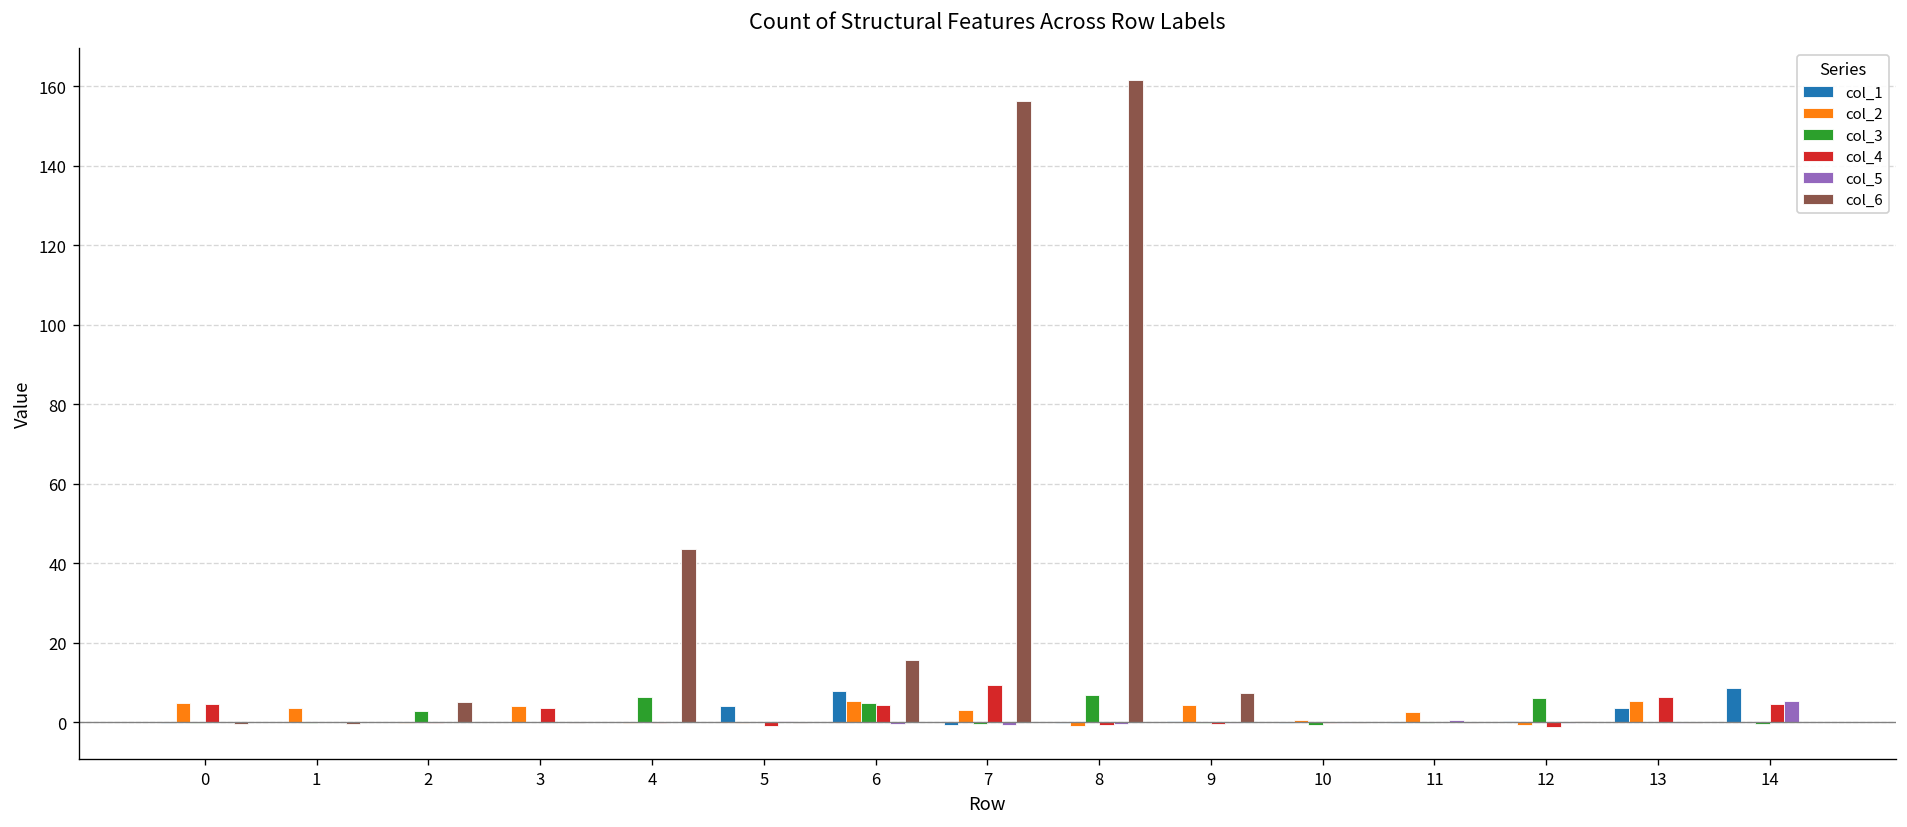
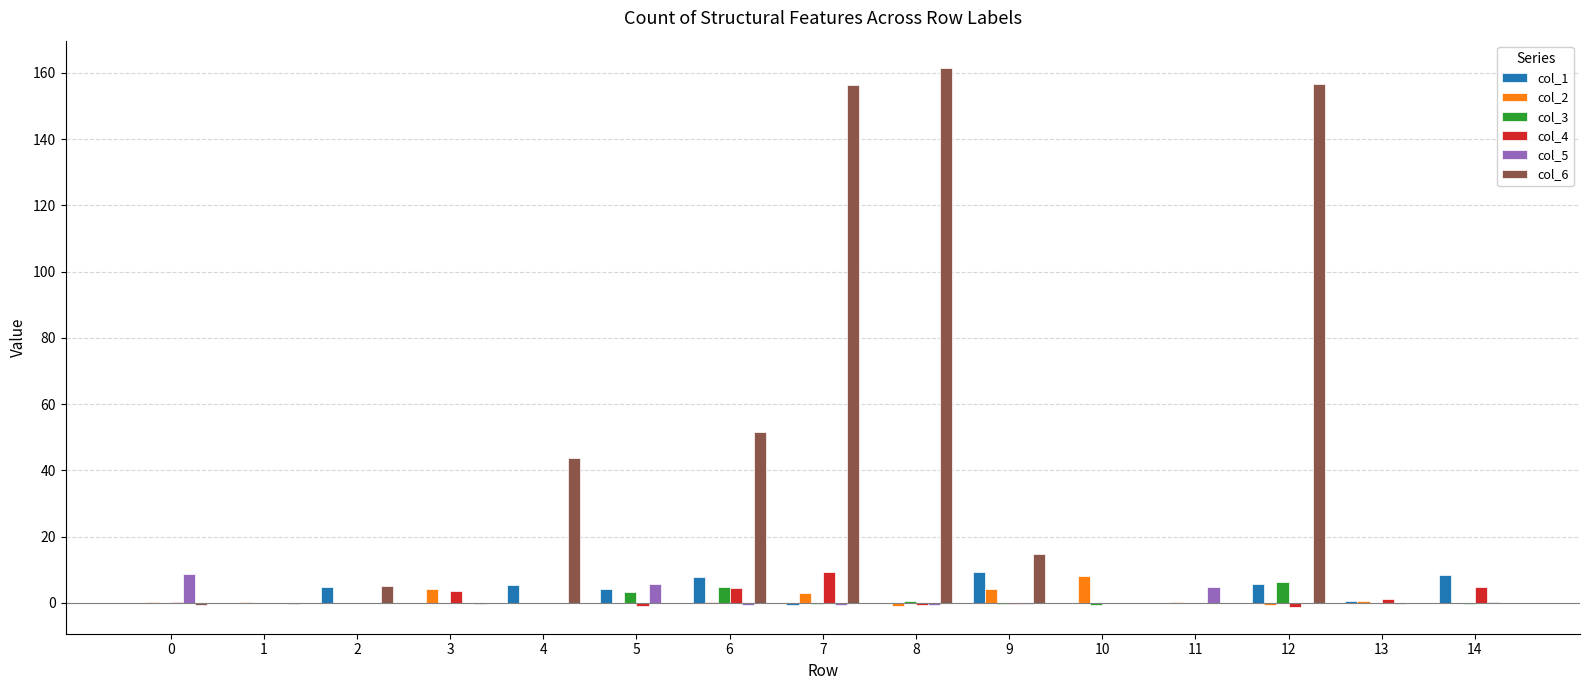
col_2, 0: 5 -> 0
col_4, 0: 5 -> 0
col_5, 0: 0 -> 9
col_2, 1: 4 -> 0
col_1, 2: 0 -> 5
col_3, 2: 3 -> 0
col_1, 4: 0 -> 5
col_3, 4: 6 -> 0
col_3, 5: 0 -> 3
col_5, 5: 0 -> 6
col_2, 6: 5 -> 0
col_6, 6: 16 -> 52
col_3, 8: 7 -> 0
col_1, 9: 0 -> 9
col_6, 9: 7 -> 15
col_2, 10: 1 -> 8
col_2, 11: 3 -> 0
col_5, 11: 1 -> 5
col_1, 12: 0 -> 6
col_6, 12: 0 -> 157
col_1, 13: 4 -> 1
col_2, 13: 5 -> 0
col_4, 13: 6 -> 1
col_5, 14: 5 -> 0
